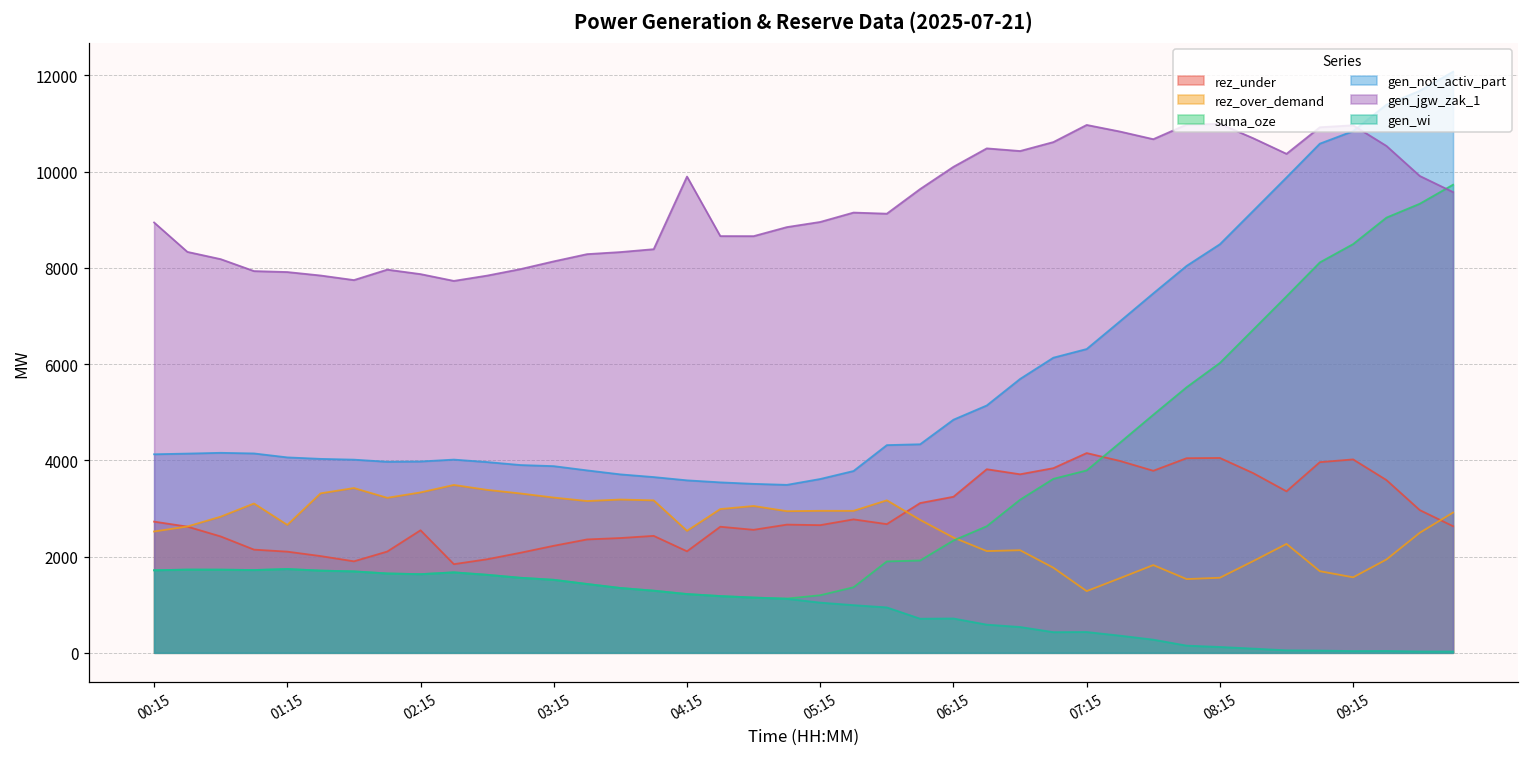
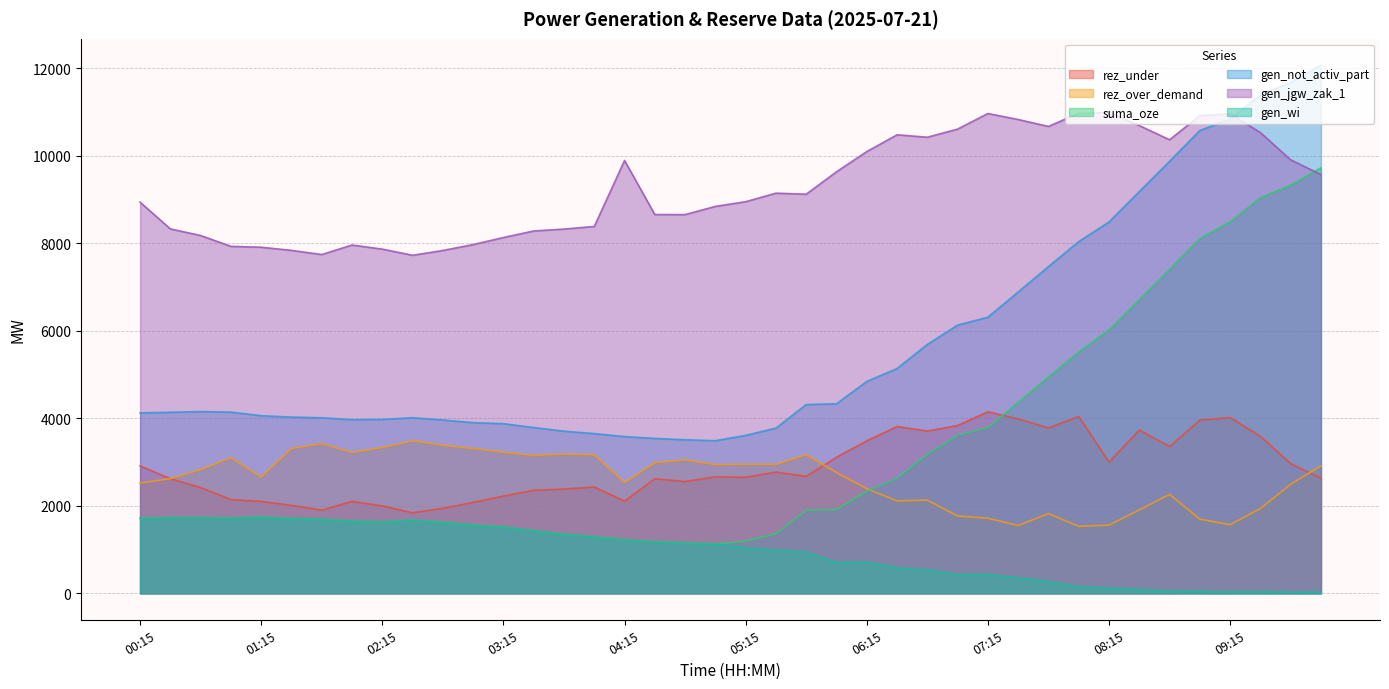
rez_under, 00:15: 2700 -> 2900
rez_under, 02:15: 2500 -> 2000
rez_under, 06:15: 3200 -> 3500
rez_over_demand, 07:15: 1300 -> 1700
rez_under, 08:15: 4000 -> 3000
